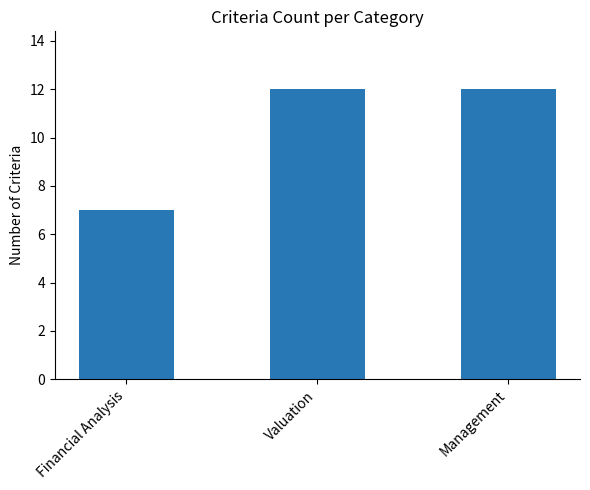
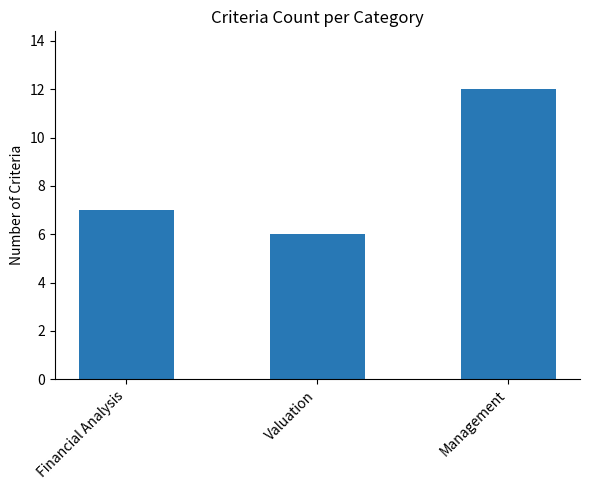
Valuation: 12 -> 6
